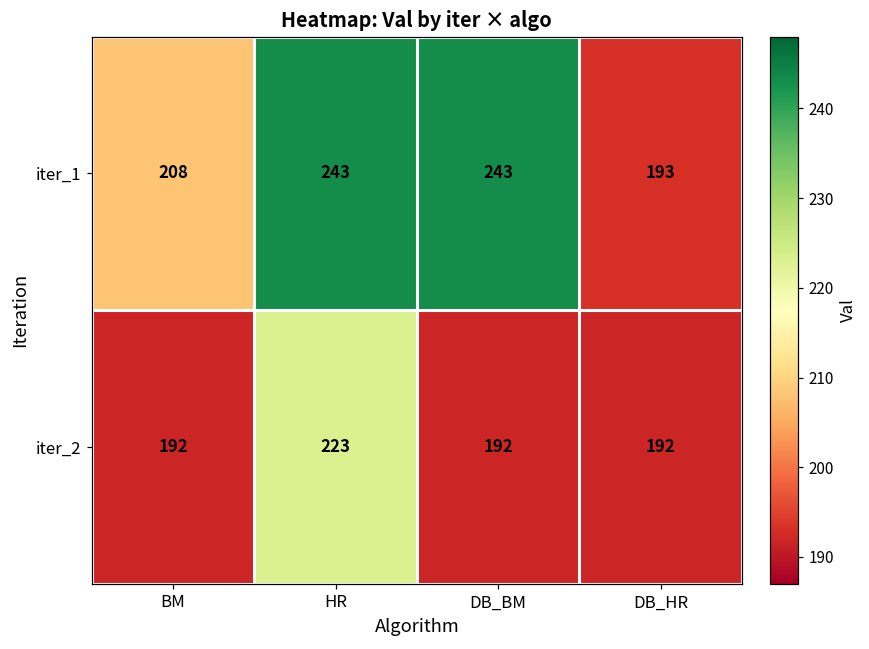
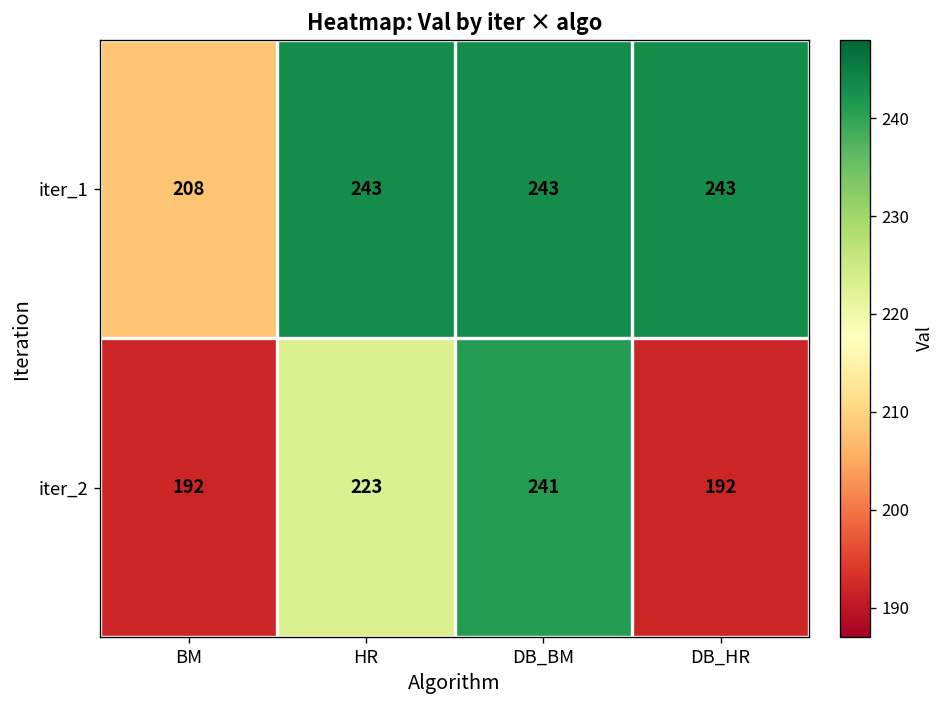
iter_1, DB_HR: 193 -> 243
iter_2, DB_BM: 192 -> 241
